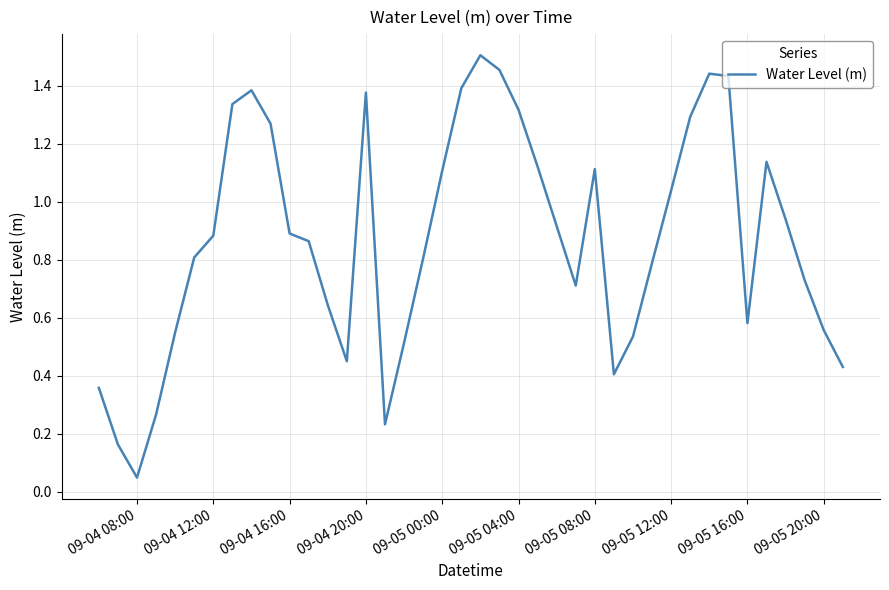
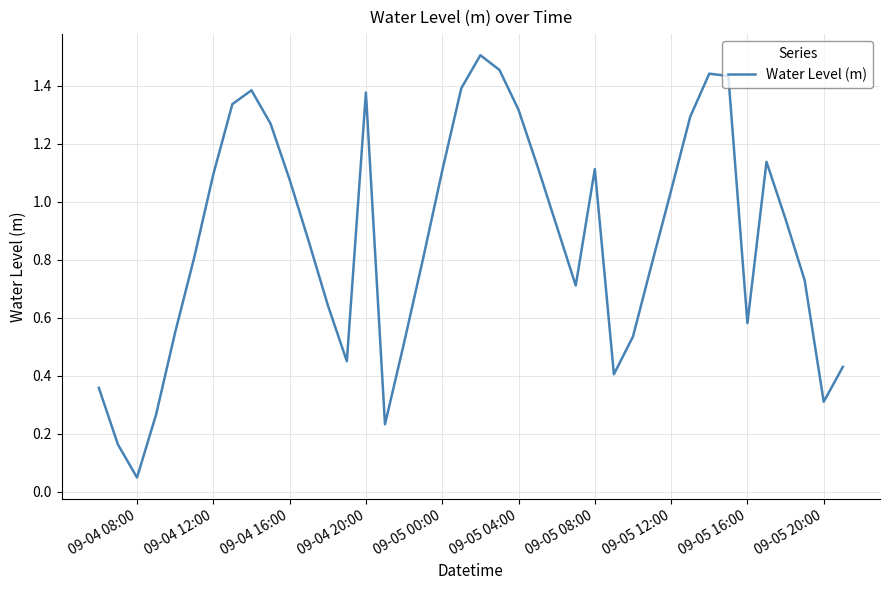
09-04 12:00: 0.88 -> 1.09
09-04 16:00: 0.89 -> 1.08
09-05 20:00: 0.56 -> 0.31
